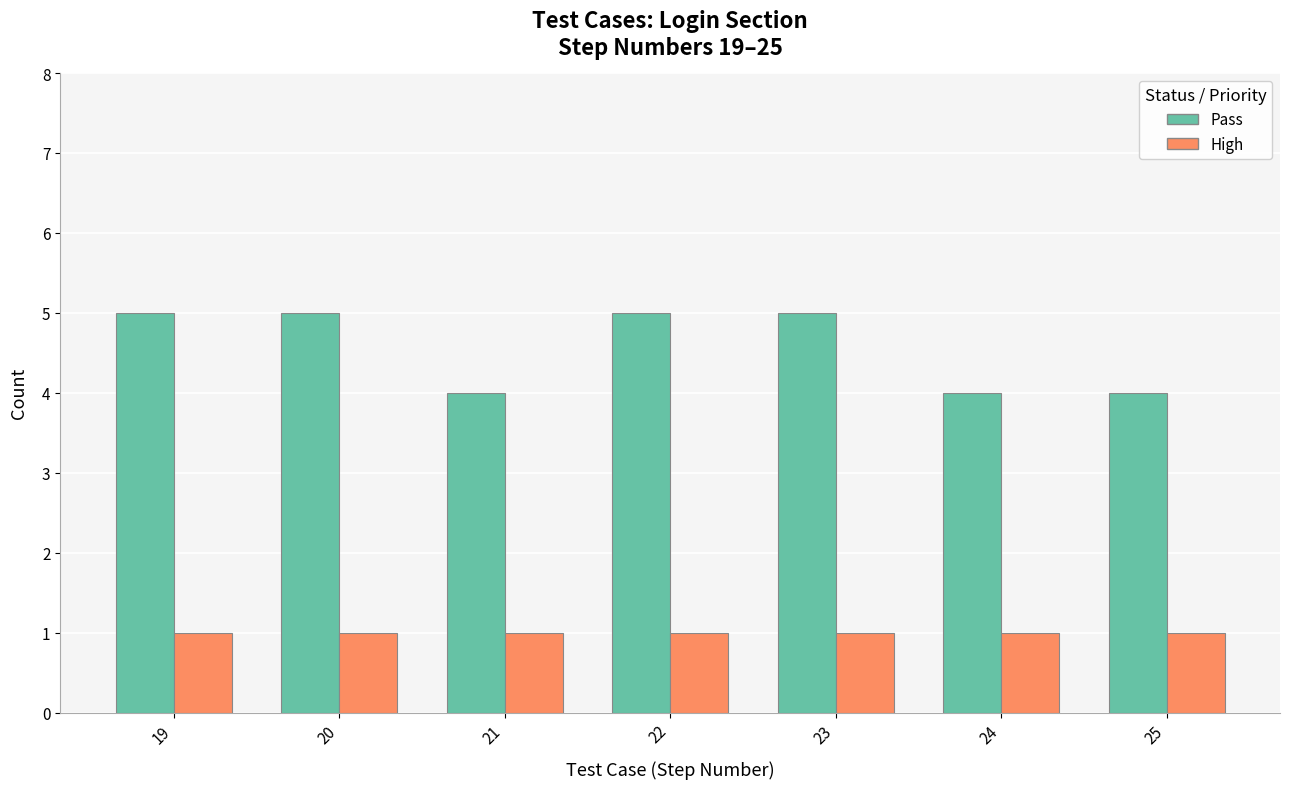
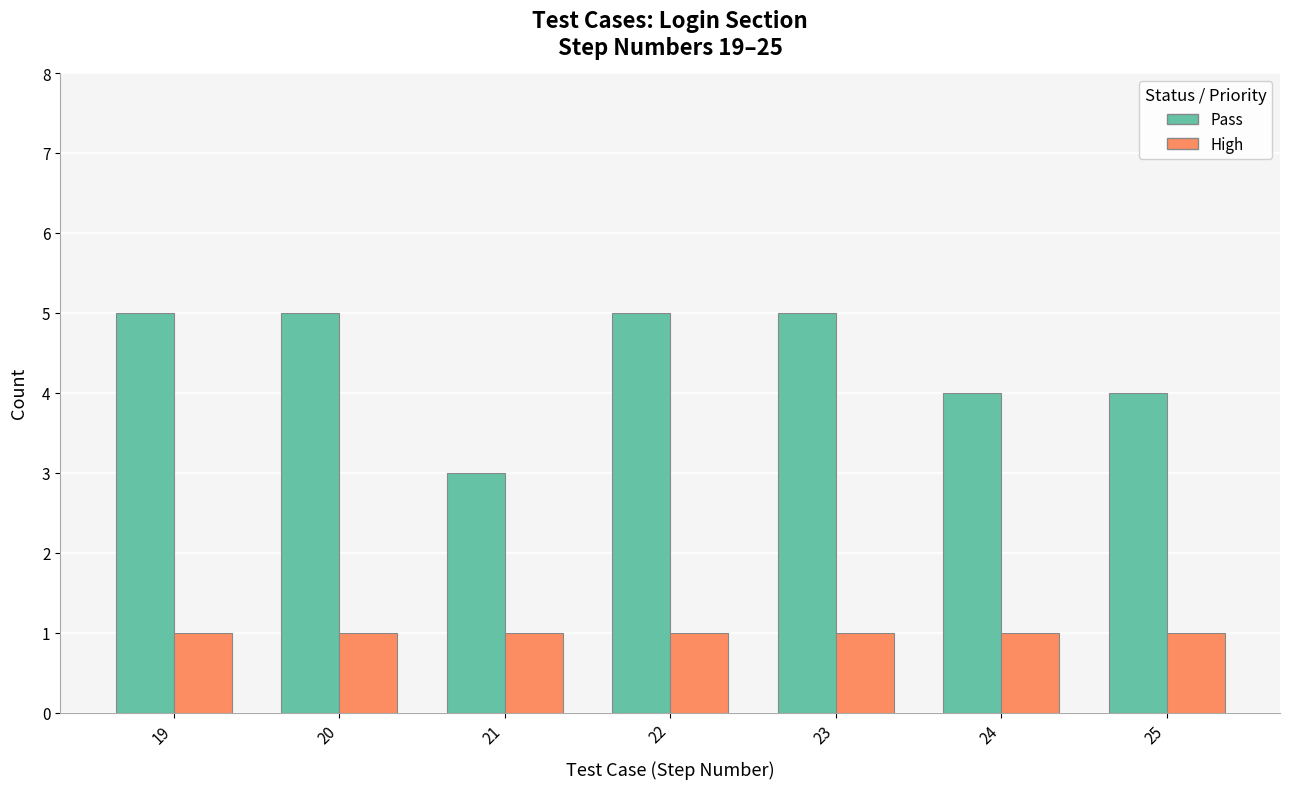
Pass, 21: 4 -> 3
